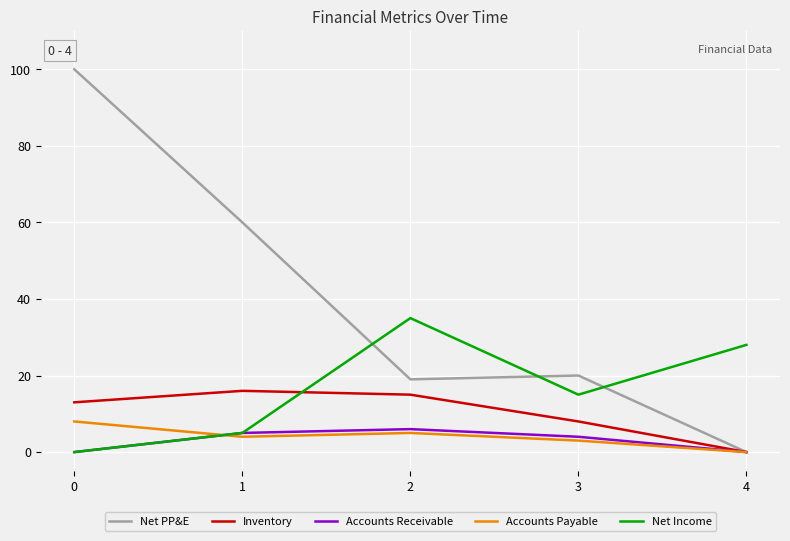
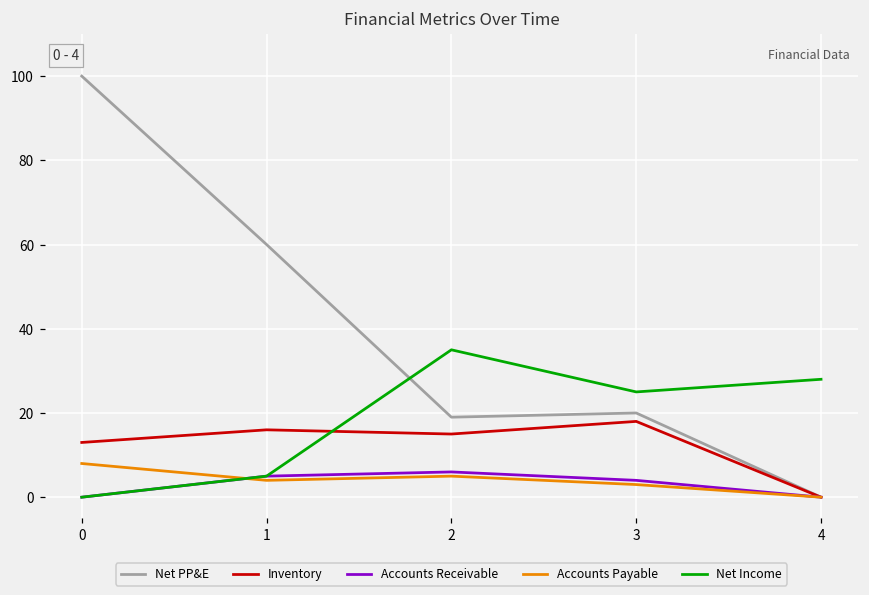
Inventory, 3: 8 -> 18
Net Income, 3: 15 -> 25
